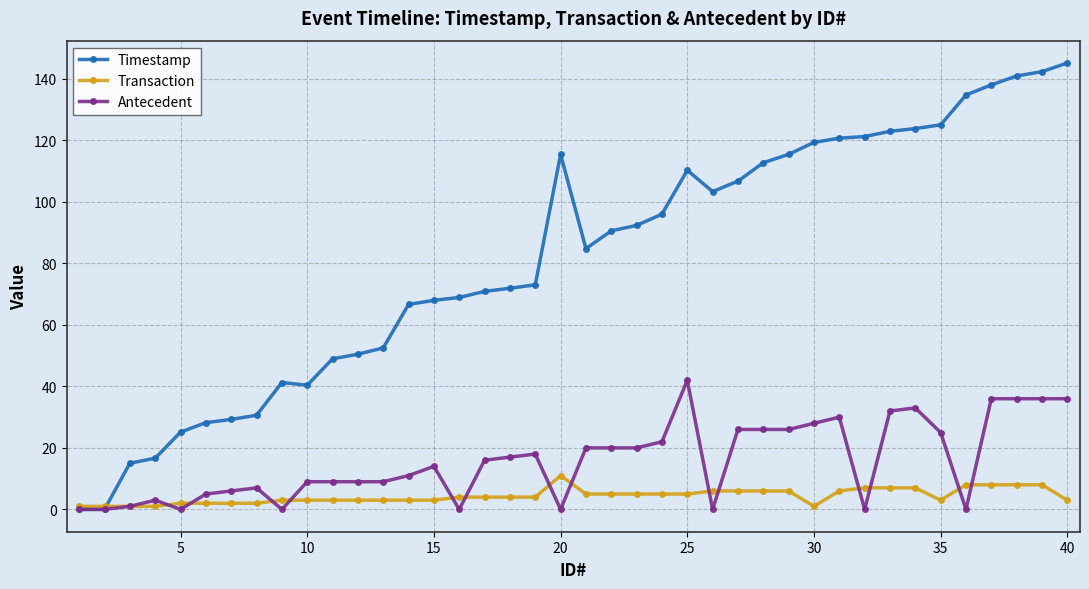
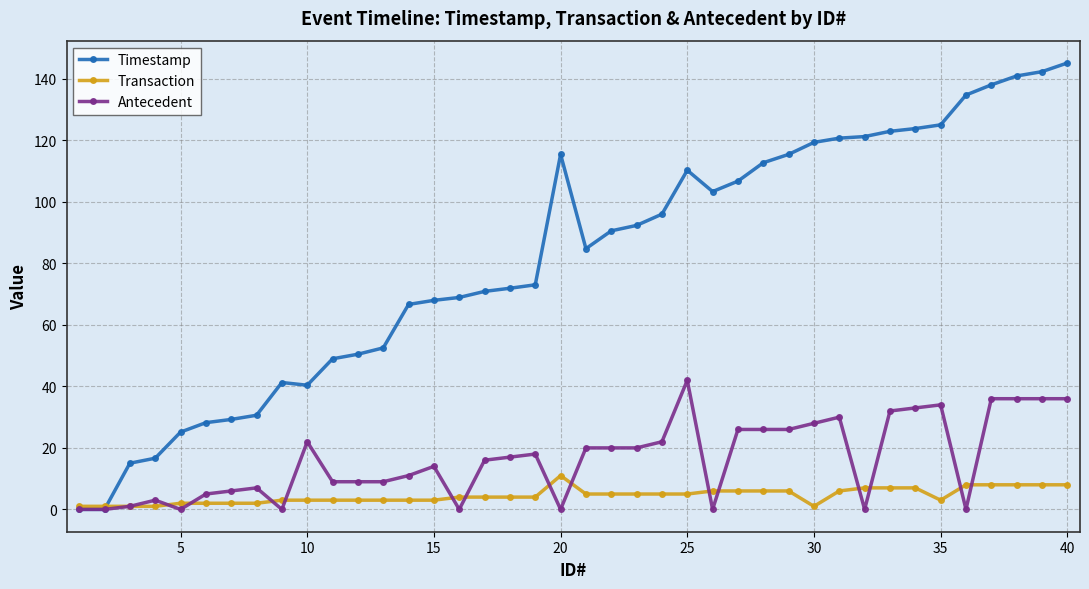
Antecedent, 10: 9 -> 22
Antecedent, 35: 25 -> 34
Transaction, 40: 3 -> 8
